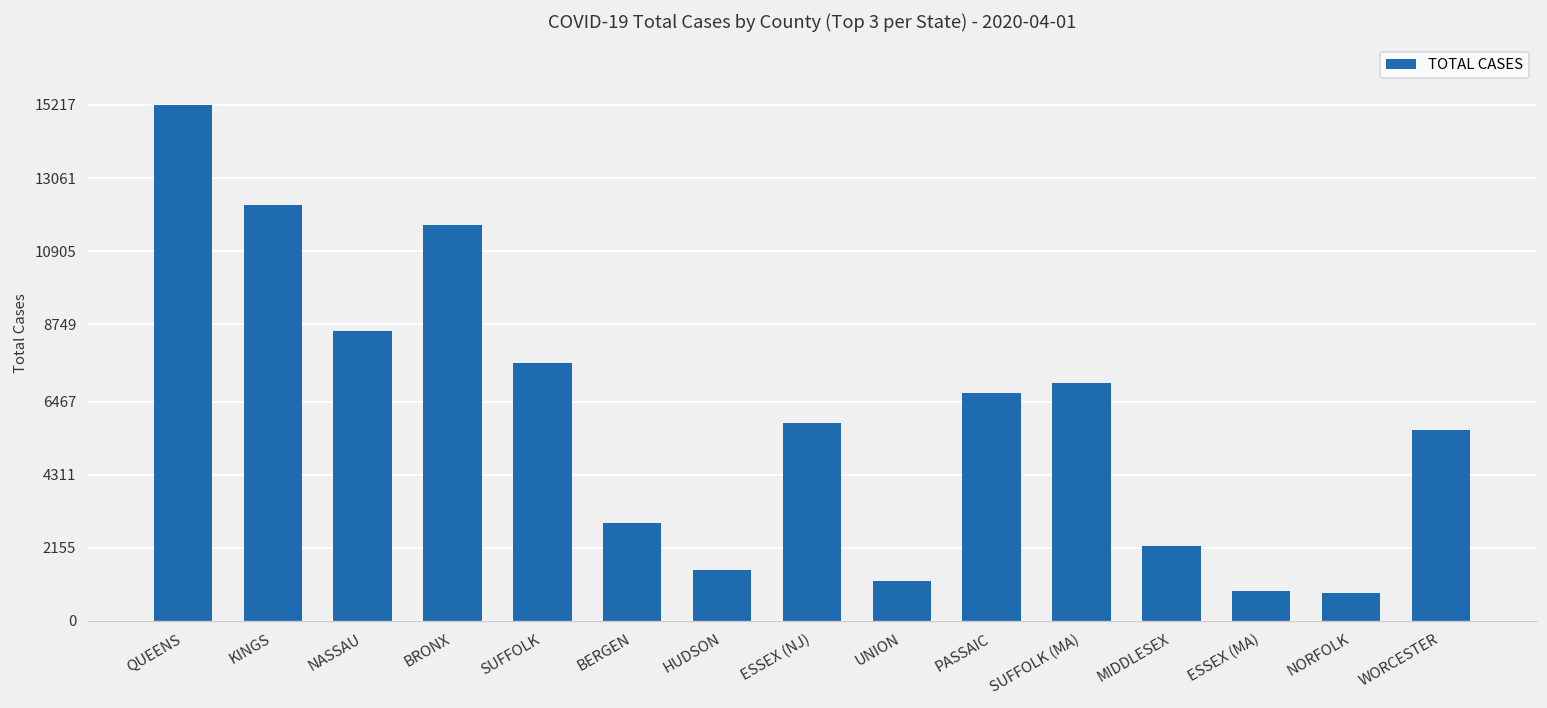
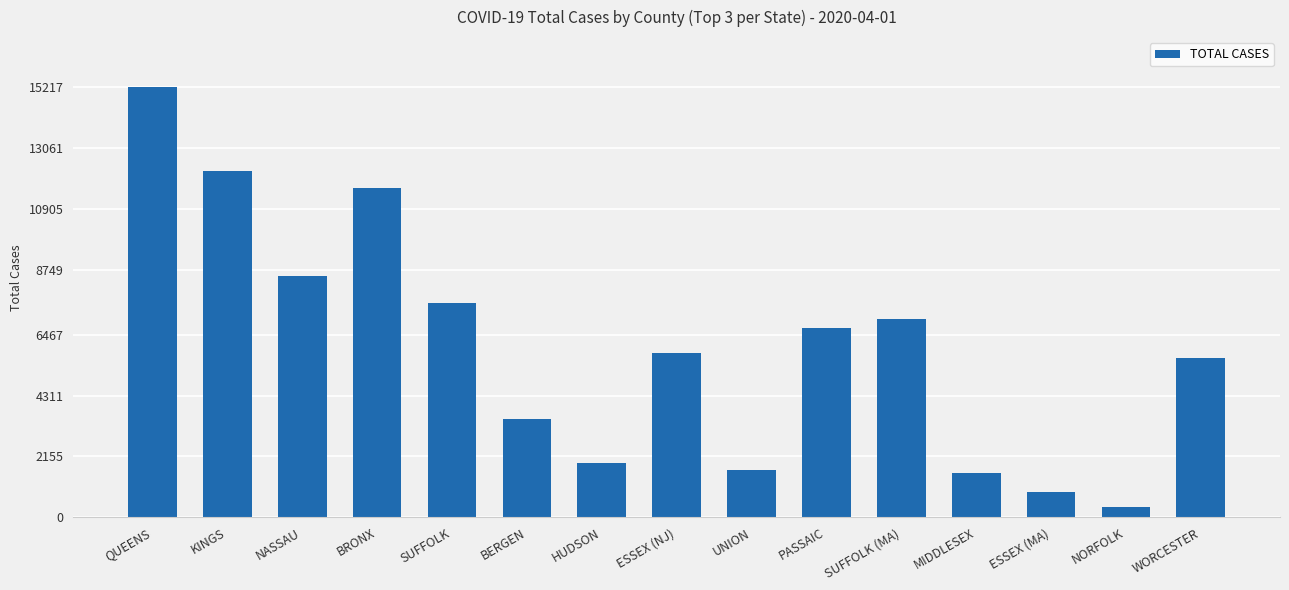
BERGEN: 2900 -> 3500
HUDSON: 1500 -> 1900
UNION: 1200 -> 1700
MIDDLESEX: 2200 -> 1600
NORFOLK: 800 -> 400
